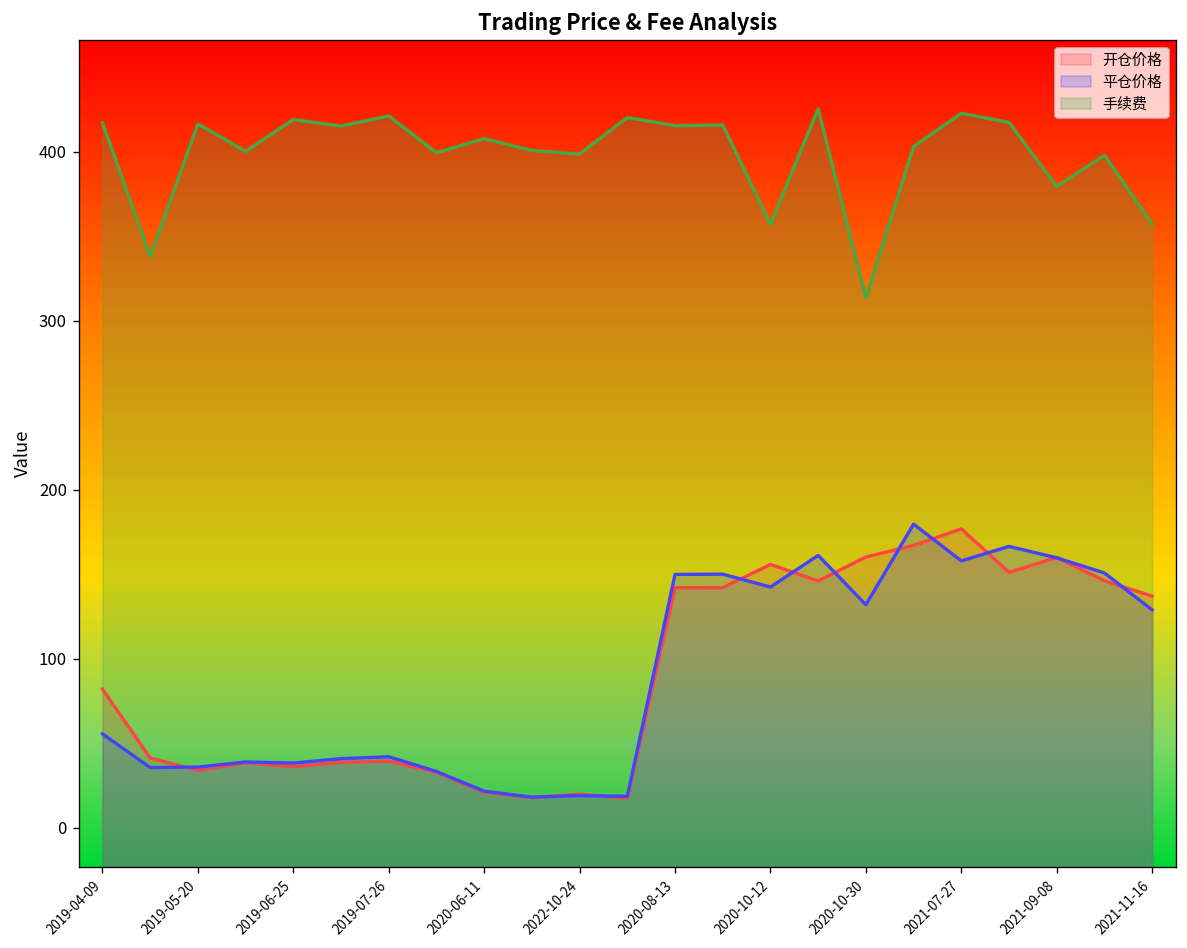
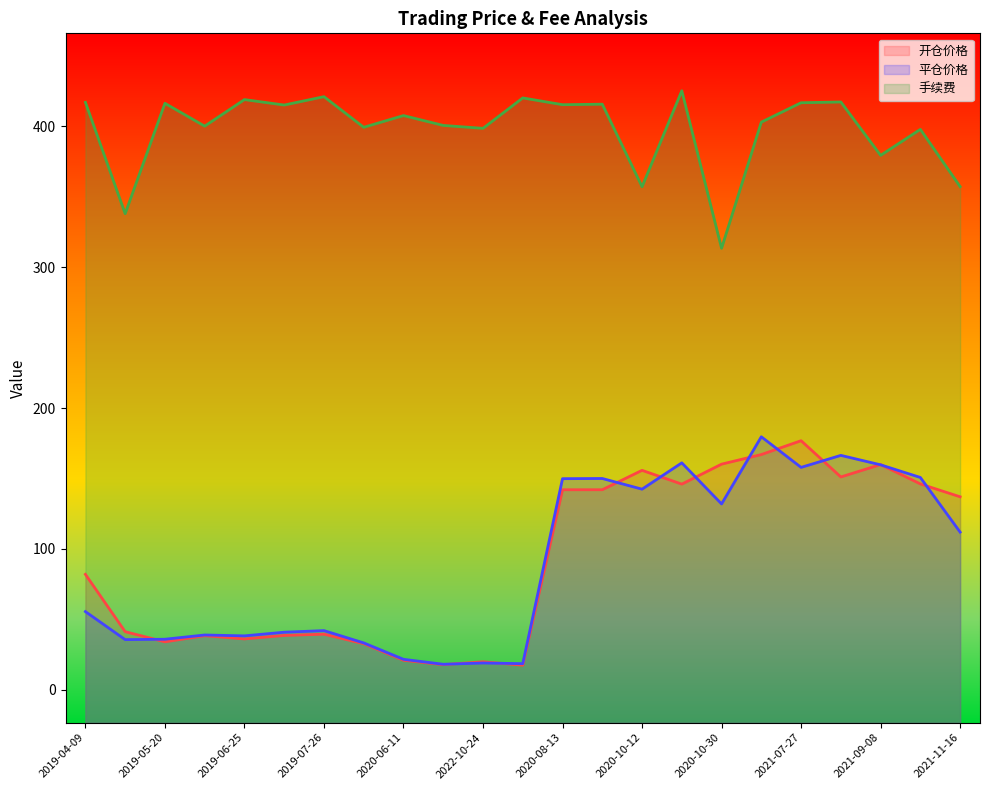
手续费, 2021-07-27: 423 -> 417
平仓价格, 2021-11-16: 129 -> 112
